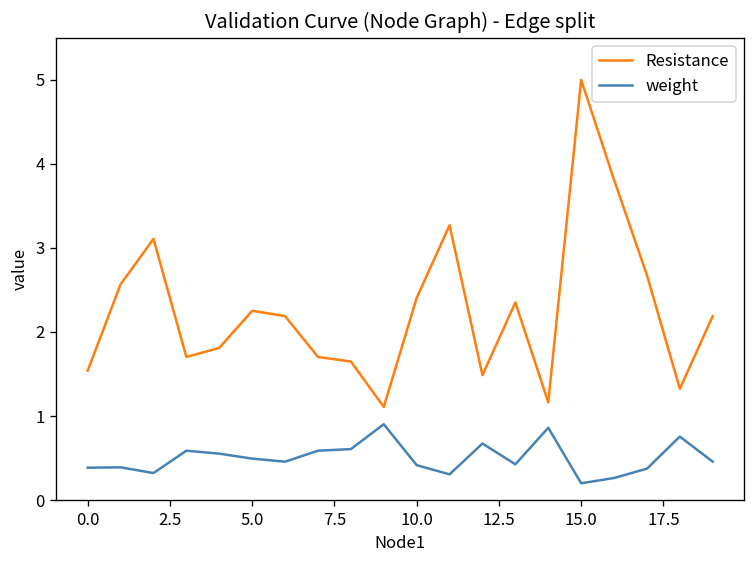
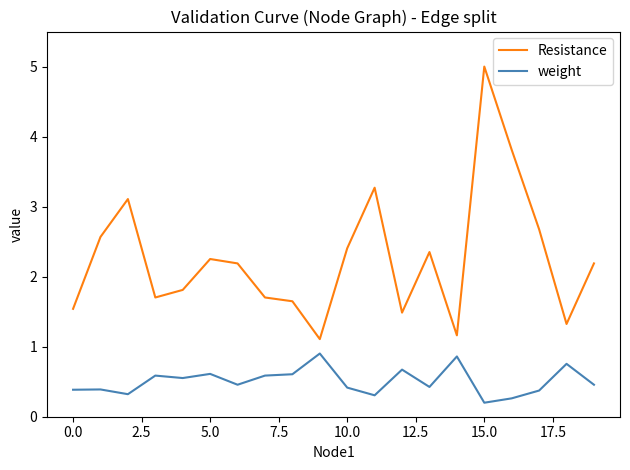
weight, 5.0: 0.5 -> 0.6
